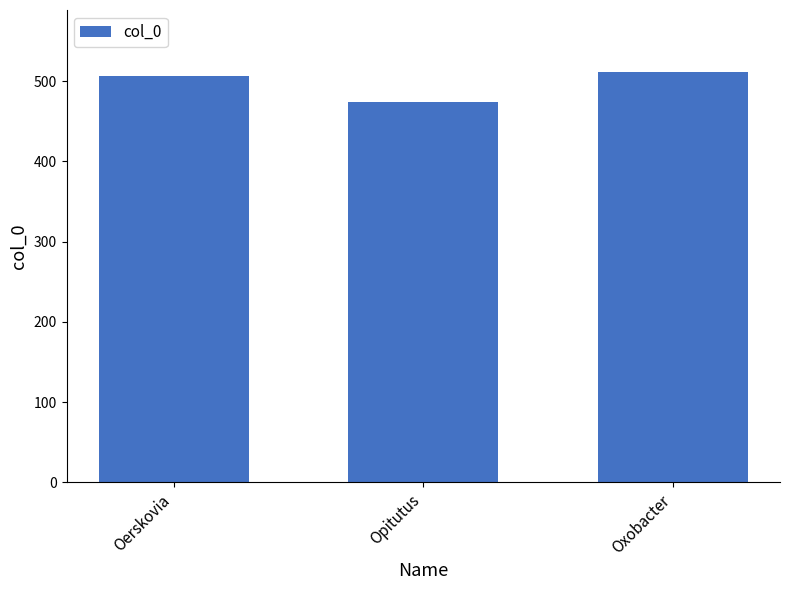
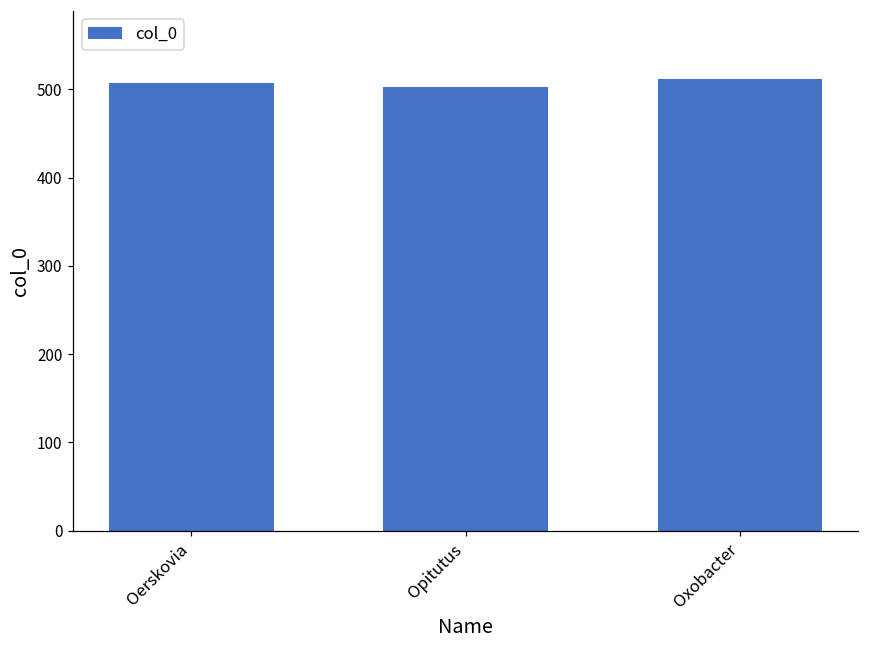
Opitutus: 470 -> 500
